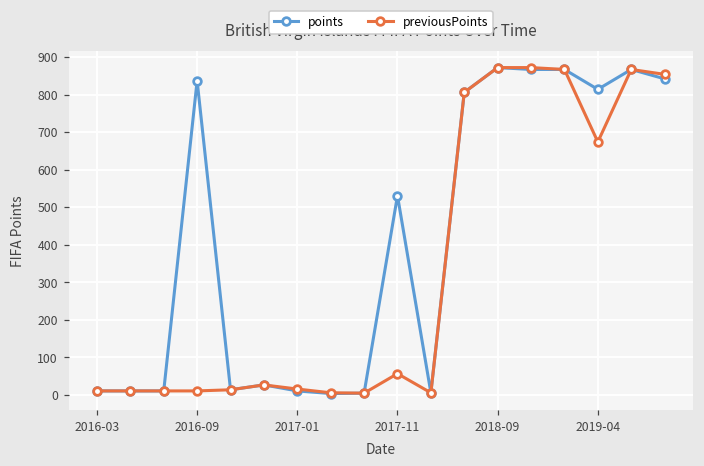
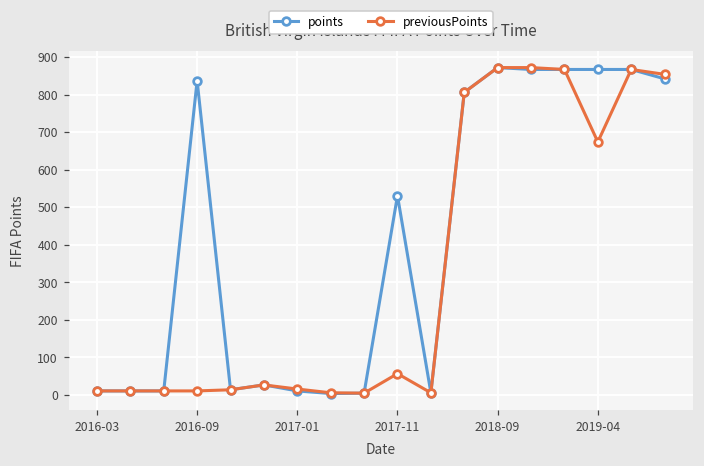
points, 2019-04: 810 -> 870
